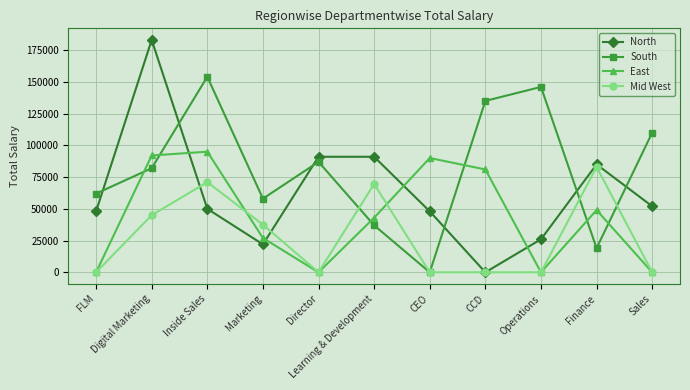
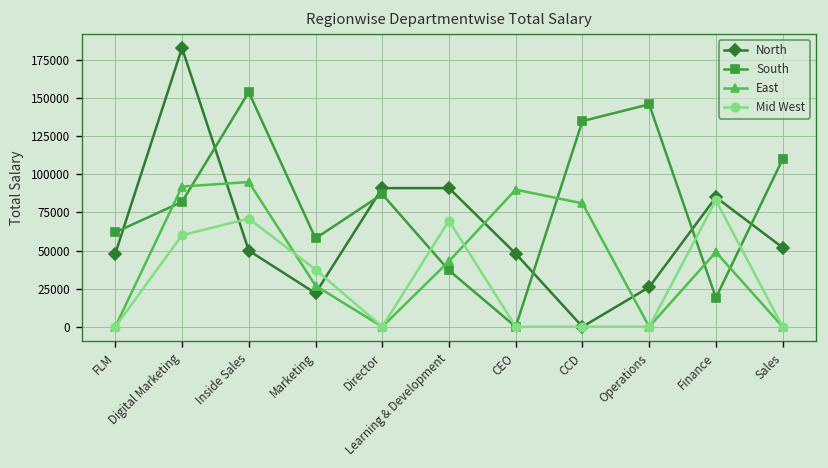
Mid West, Digital Marketing: 45000 -> 60000
